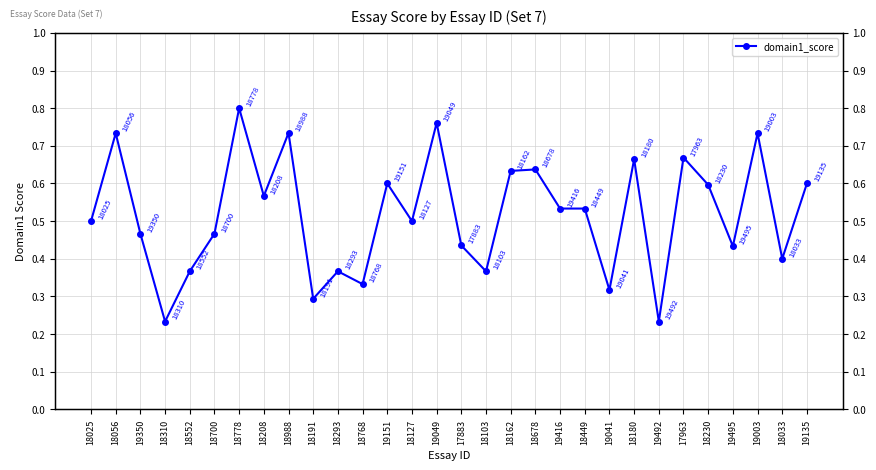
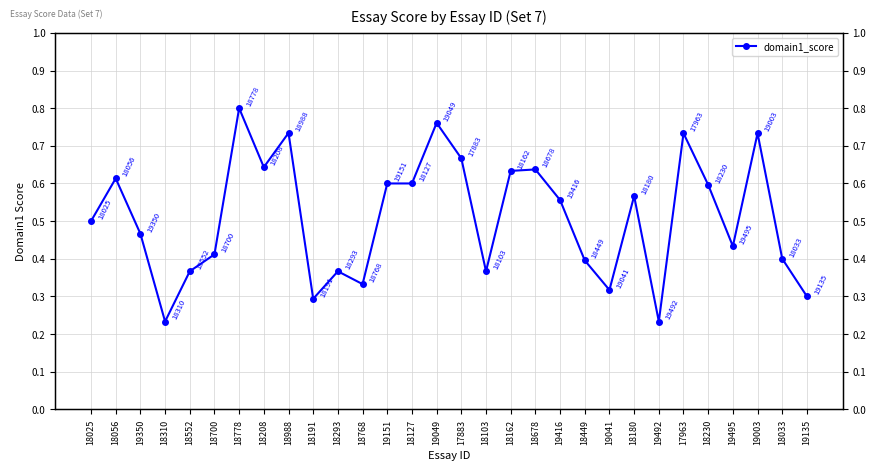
18056: 0.73 -> 0.61
18700: 0.47 -> 0.41
18208: 0.57 -> 0.64
18127: 0.5 -> 0.6
17883: 0.44 -> 0.67
19416: 0.53 -> 0.56
18449: 0.53 -> 0.40
18180: 0.66 -> 0.57
17963: 0.67 -> 0.73
19135: 0.6 -> 0.3
